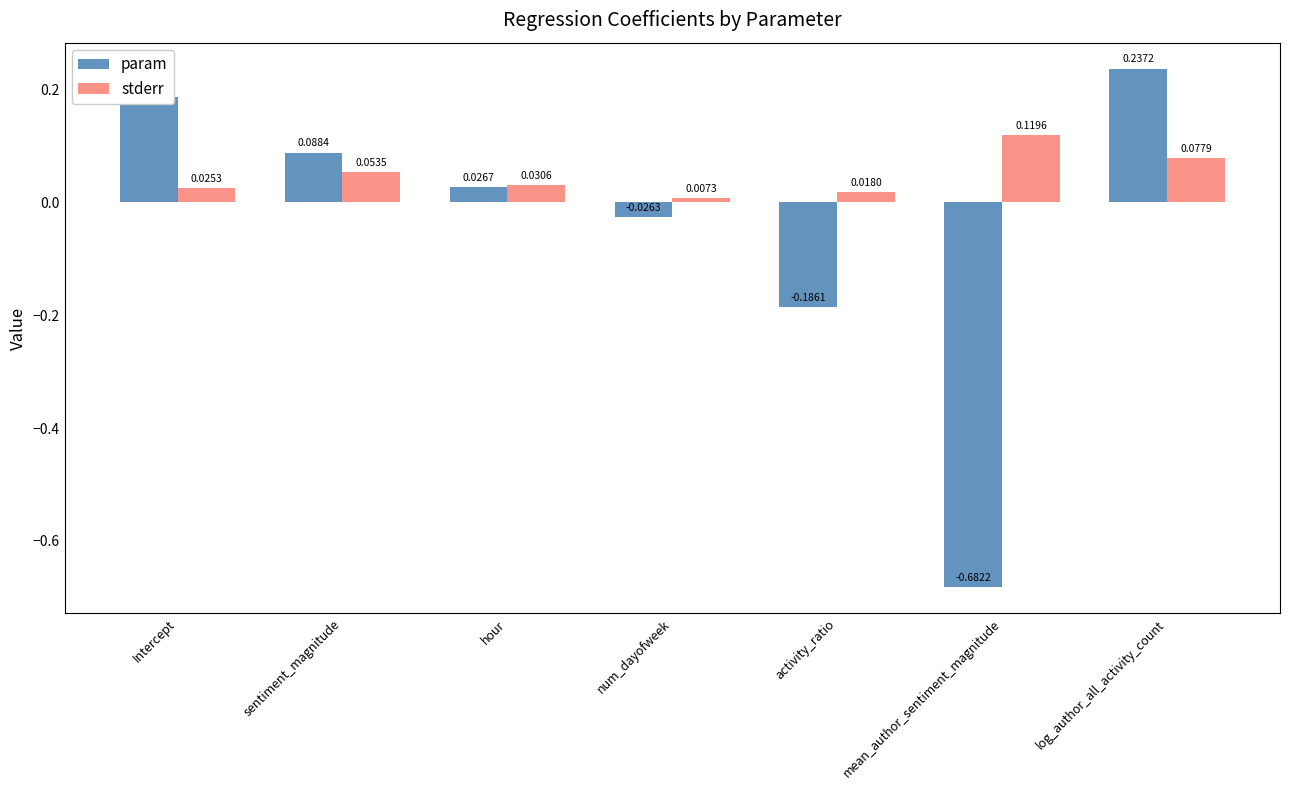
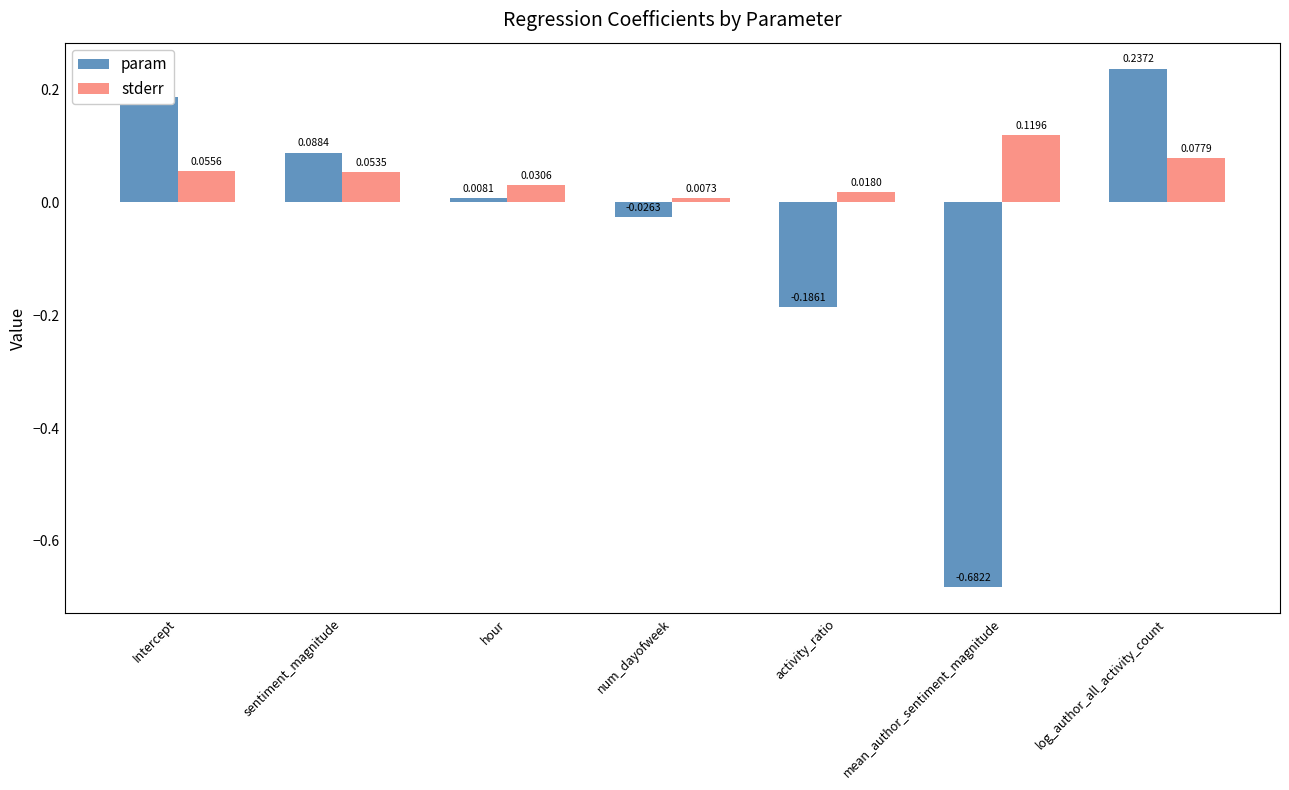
stderr, Intercept: 0.0253 -> 0.0556
param, hour: 0.0267 -> 0.0081
